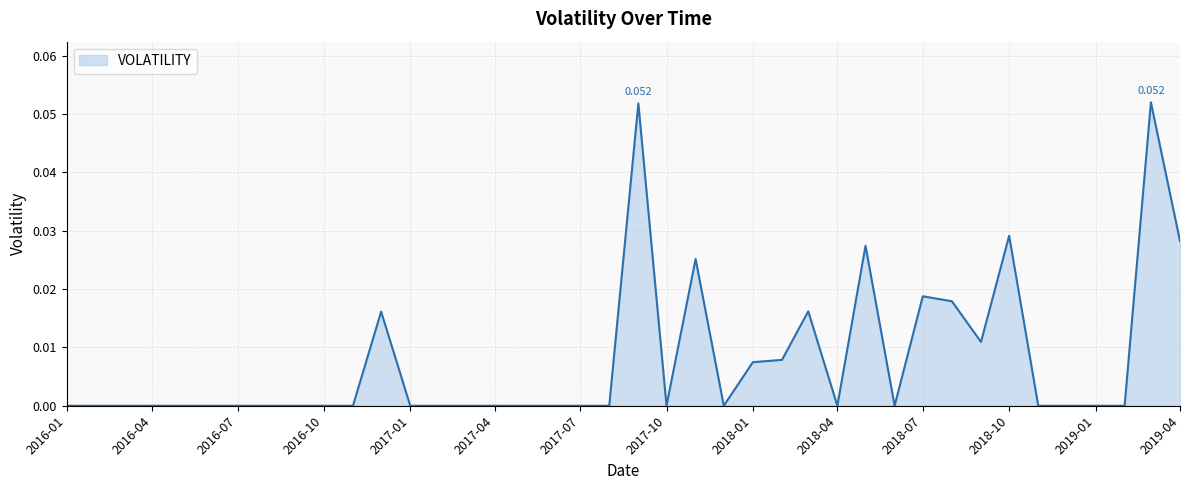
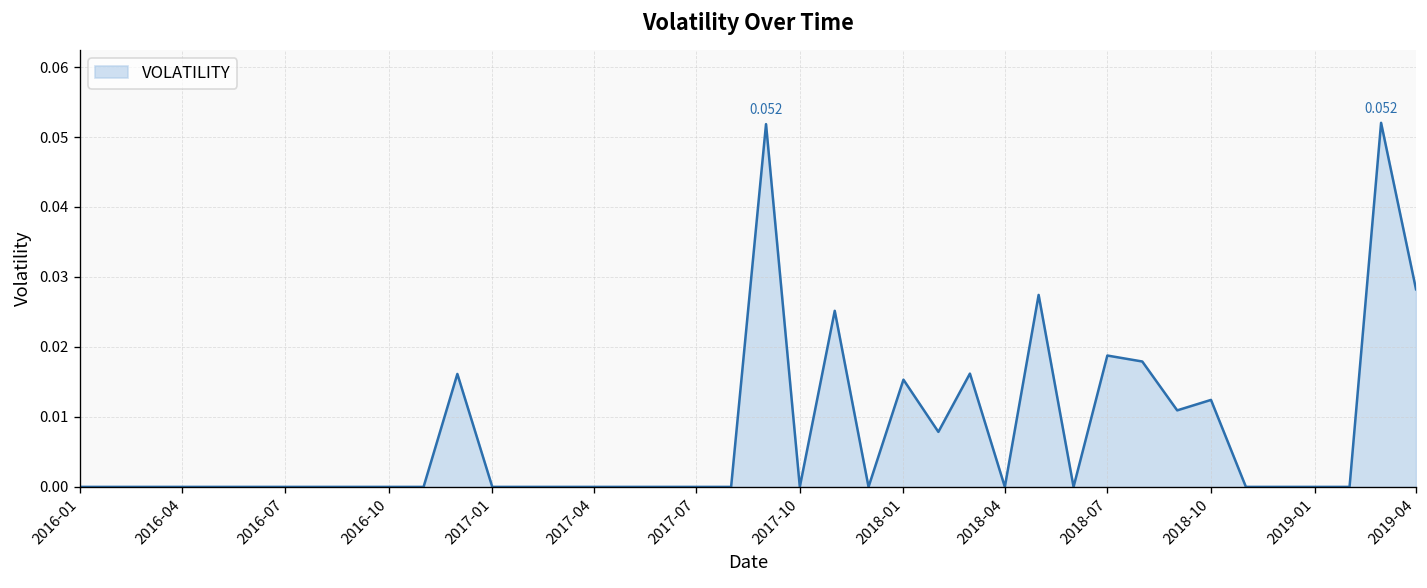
2018-01: 0.007 -> 0.015
2018-10: 0.029 -> 0.012
